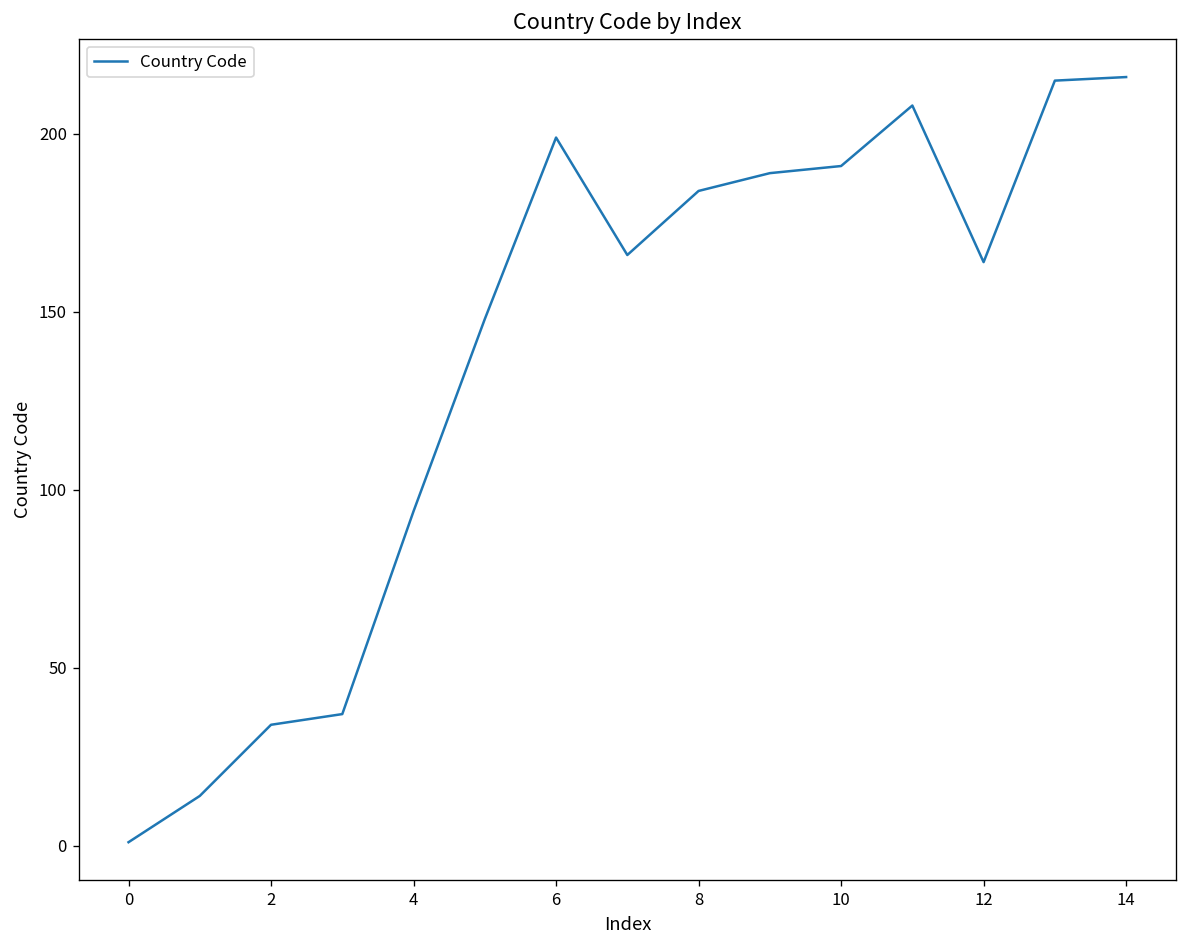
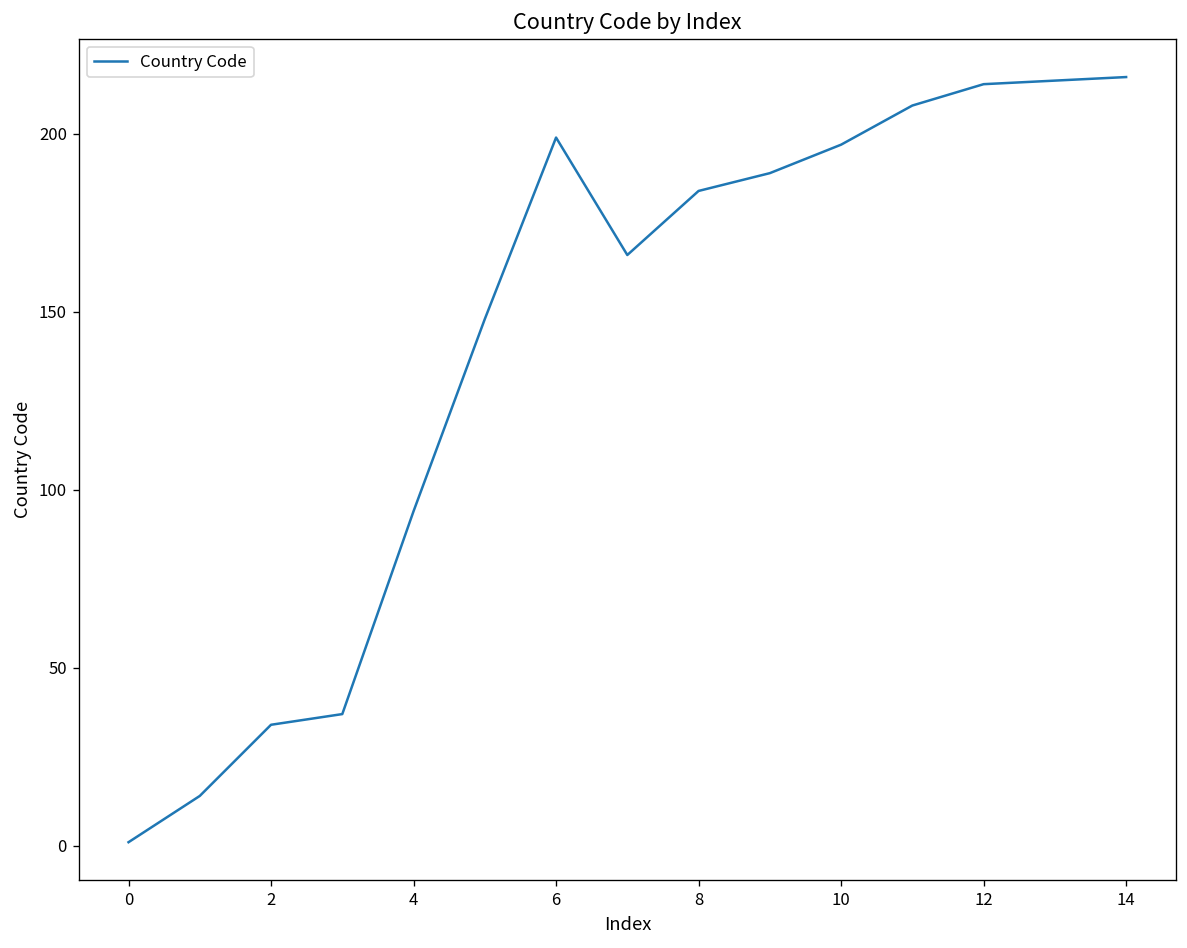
10: 191 -> 197
12: 164 -> 214
